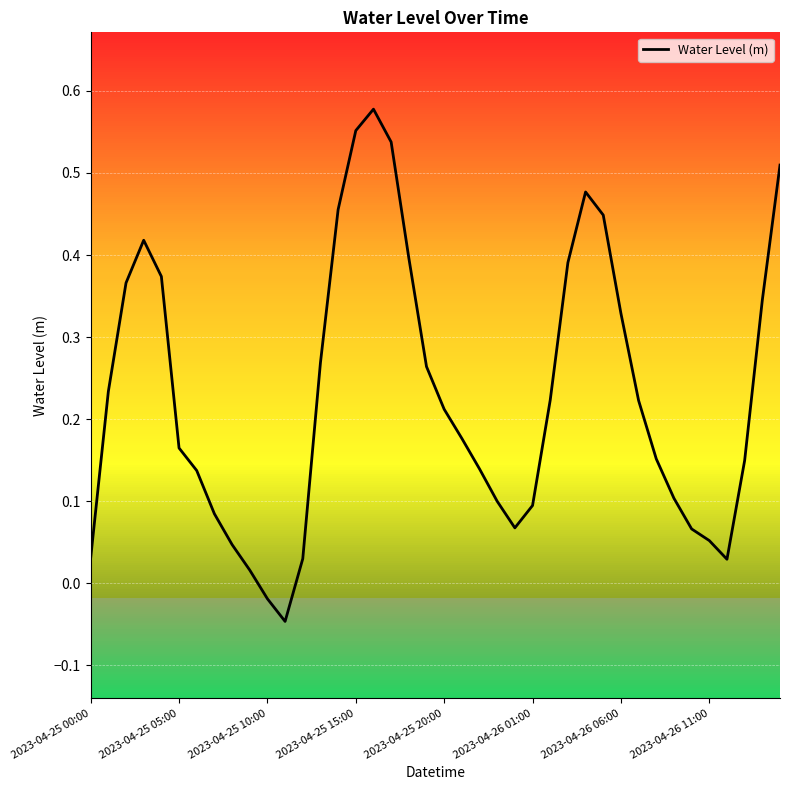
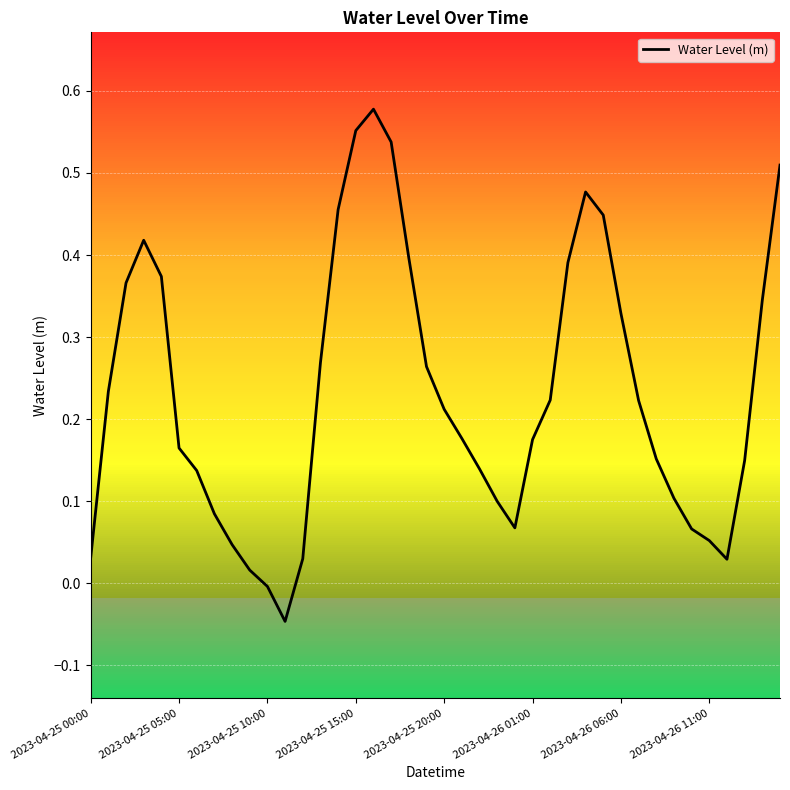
2023-04-25 10:00: -0.02 -> 0.00
2023-04-26 01:00: 0.09 -> 0.18
